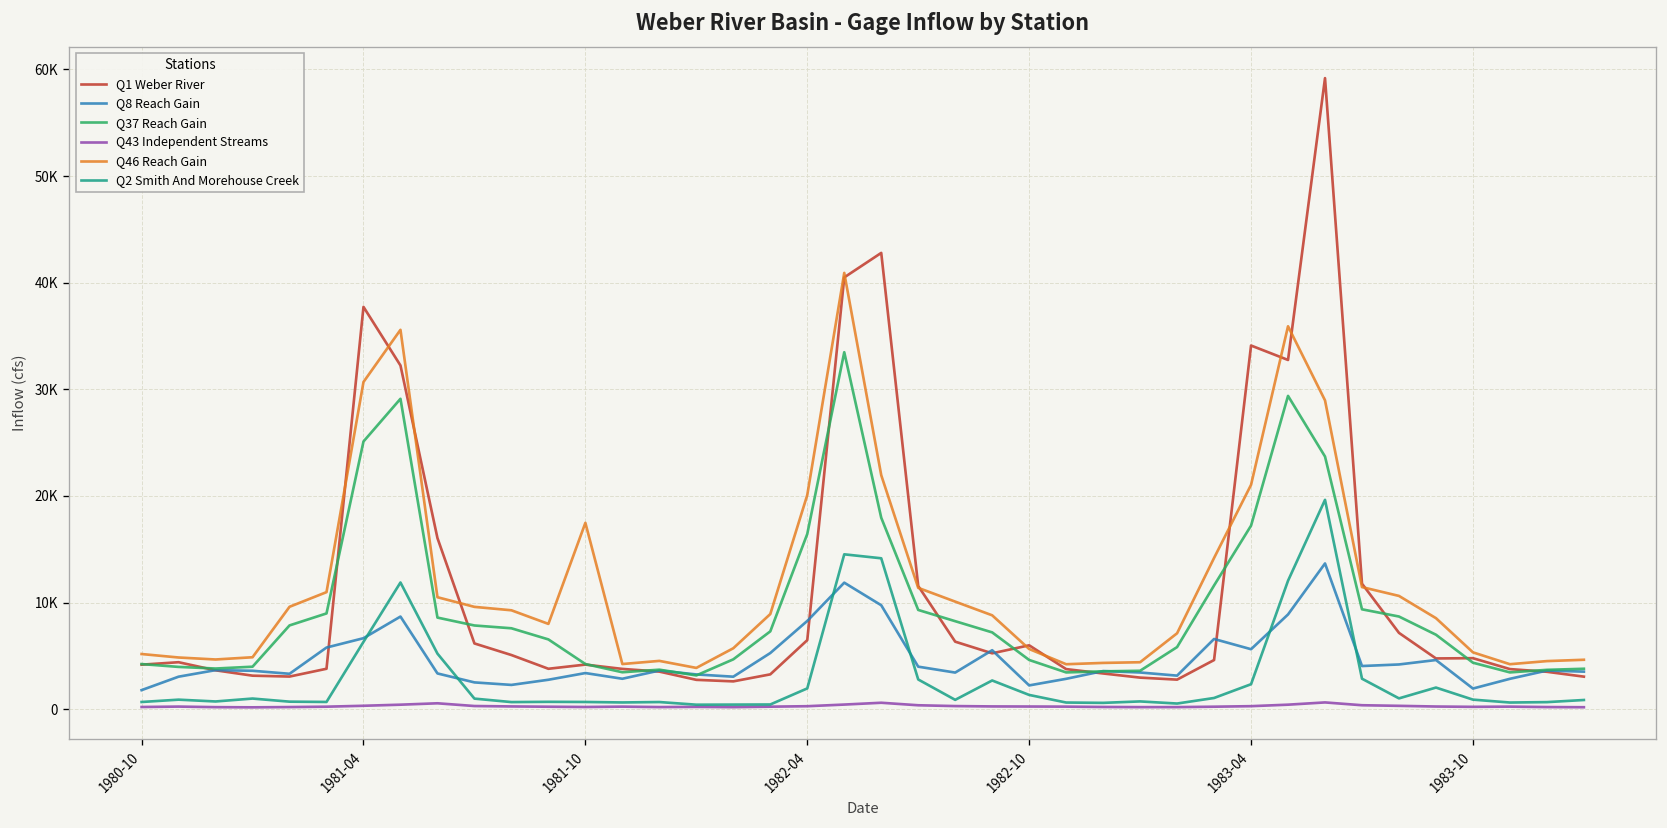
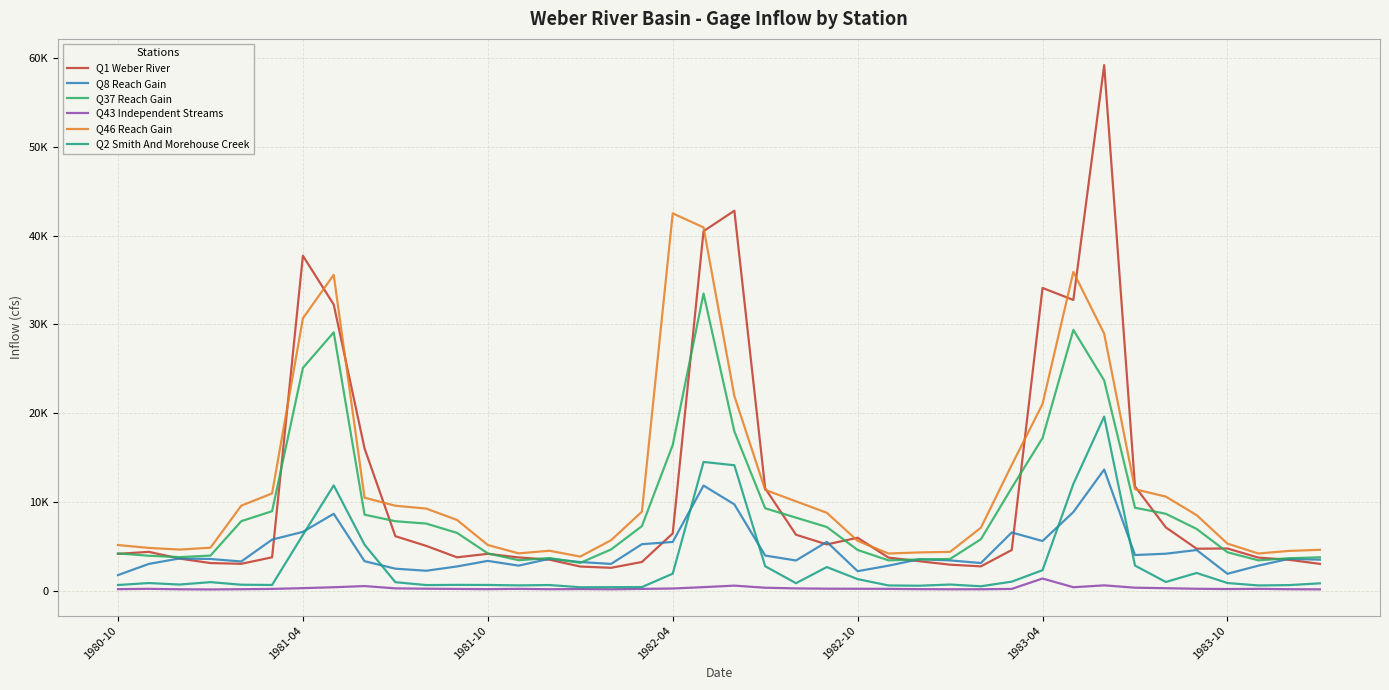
Q46 Reach Gain, 1981-10: 17000 -> 5000
Q8 Reach Gain, 1982-04: 8000 -> 6000
Q46 Reach Gain, 1982-04: 20000 -> 43000
Q43 Independent Streams, 1983-04: 0 -> 1000
